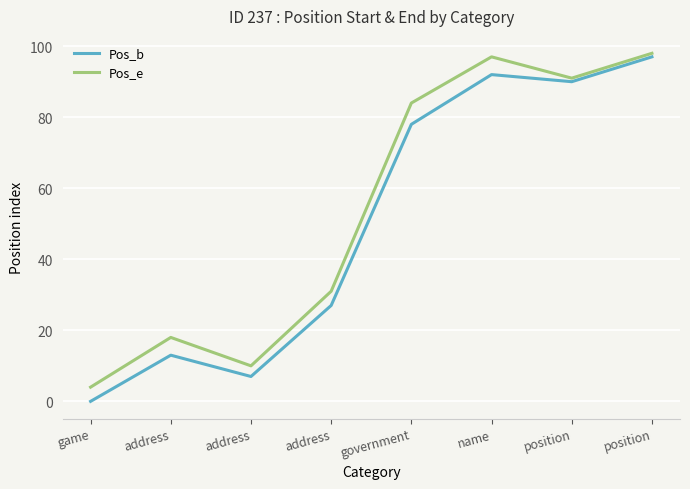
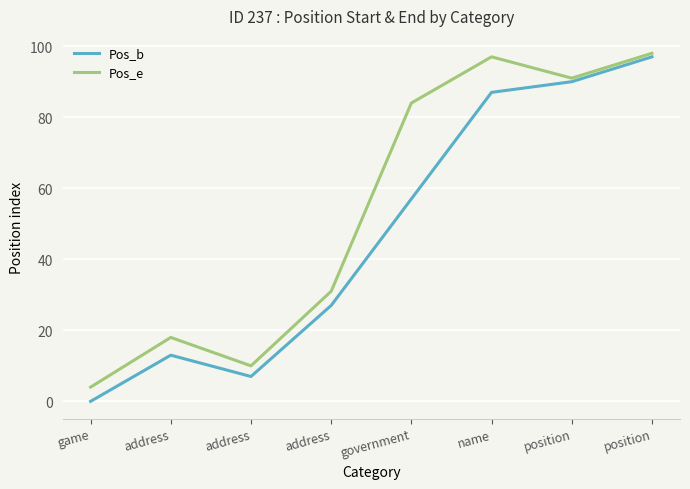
Pos_b, government: 78 -> 57
Pos_b, name: 92 -> 87
